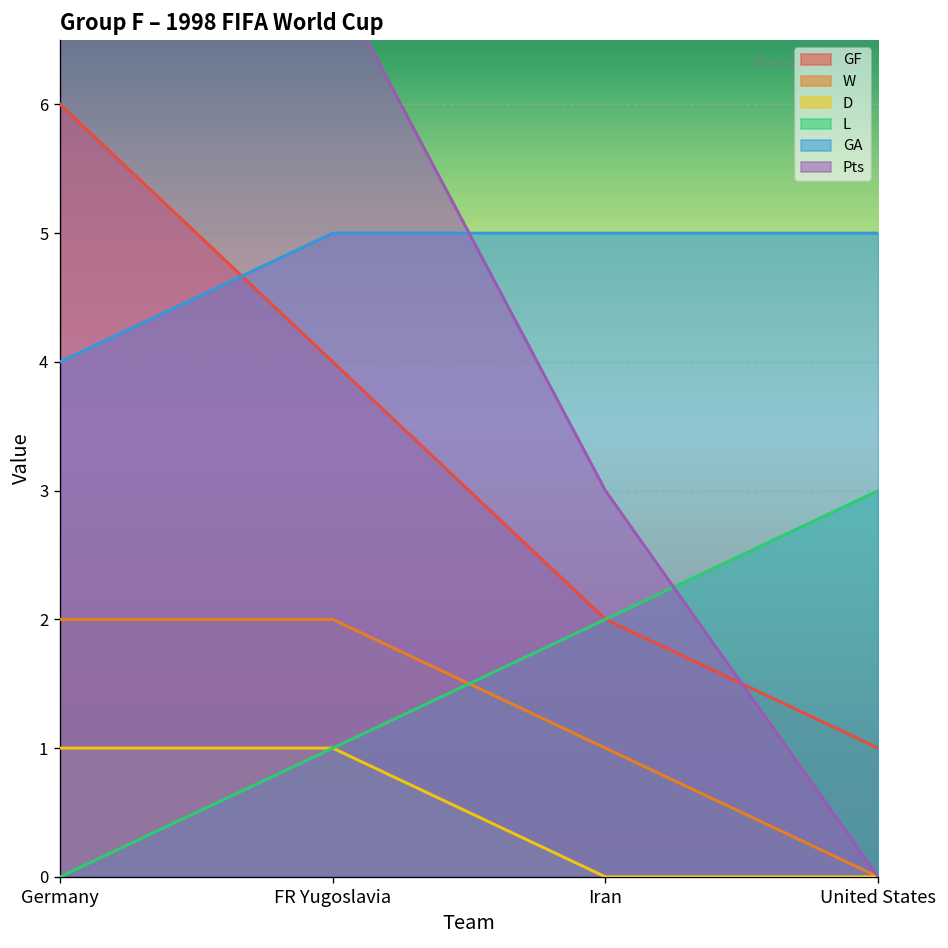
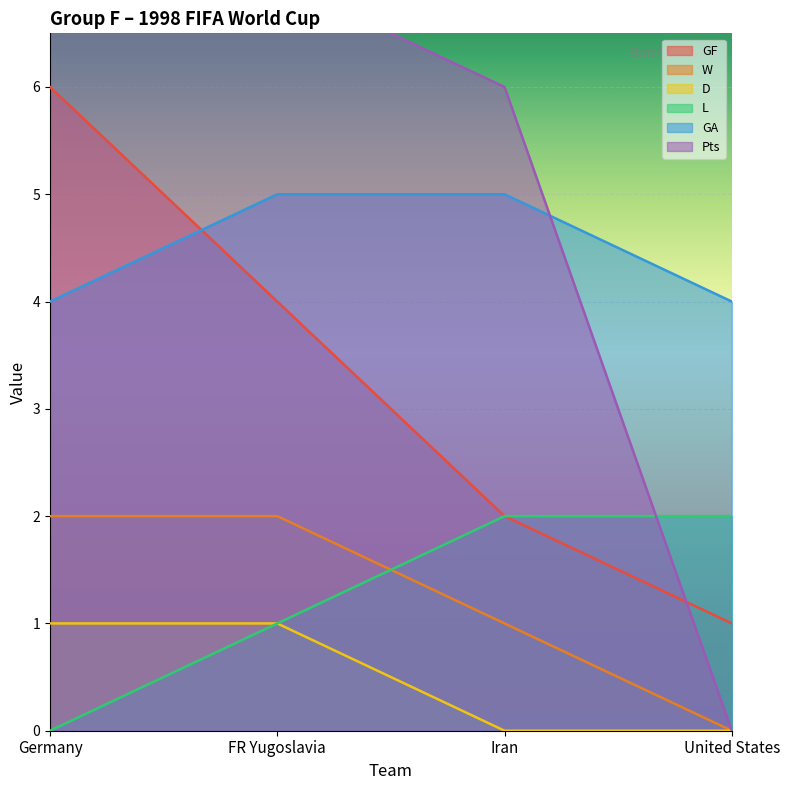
Pts, Iran: 3 -> 6
L, United States: 3 -> 2
GA, United States: 5 -> 4
